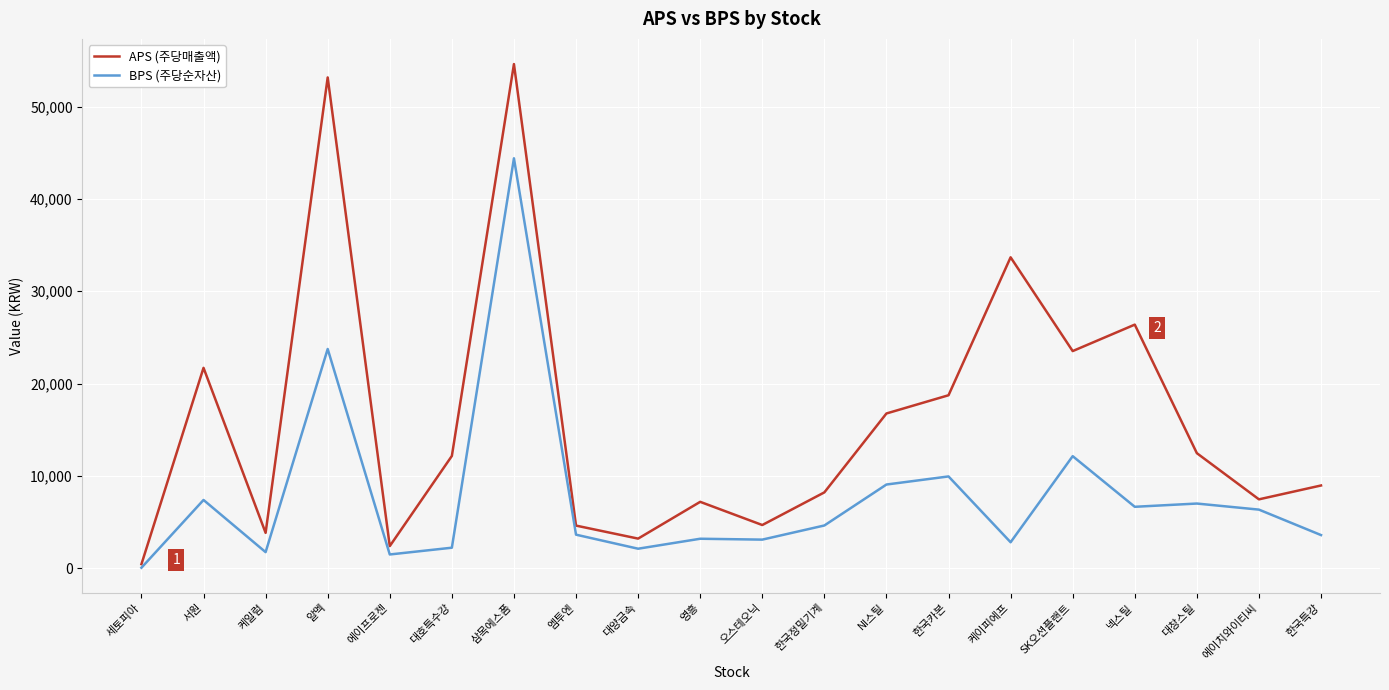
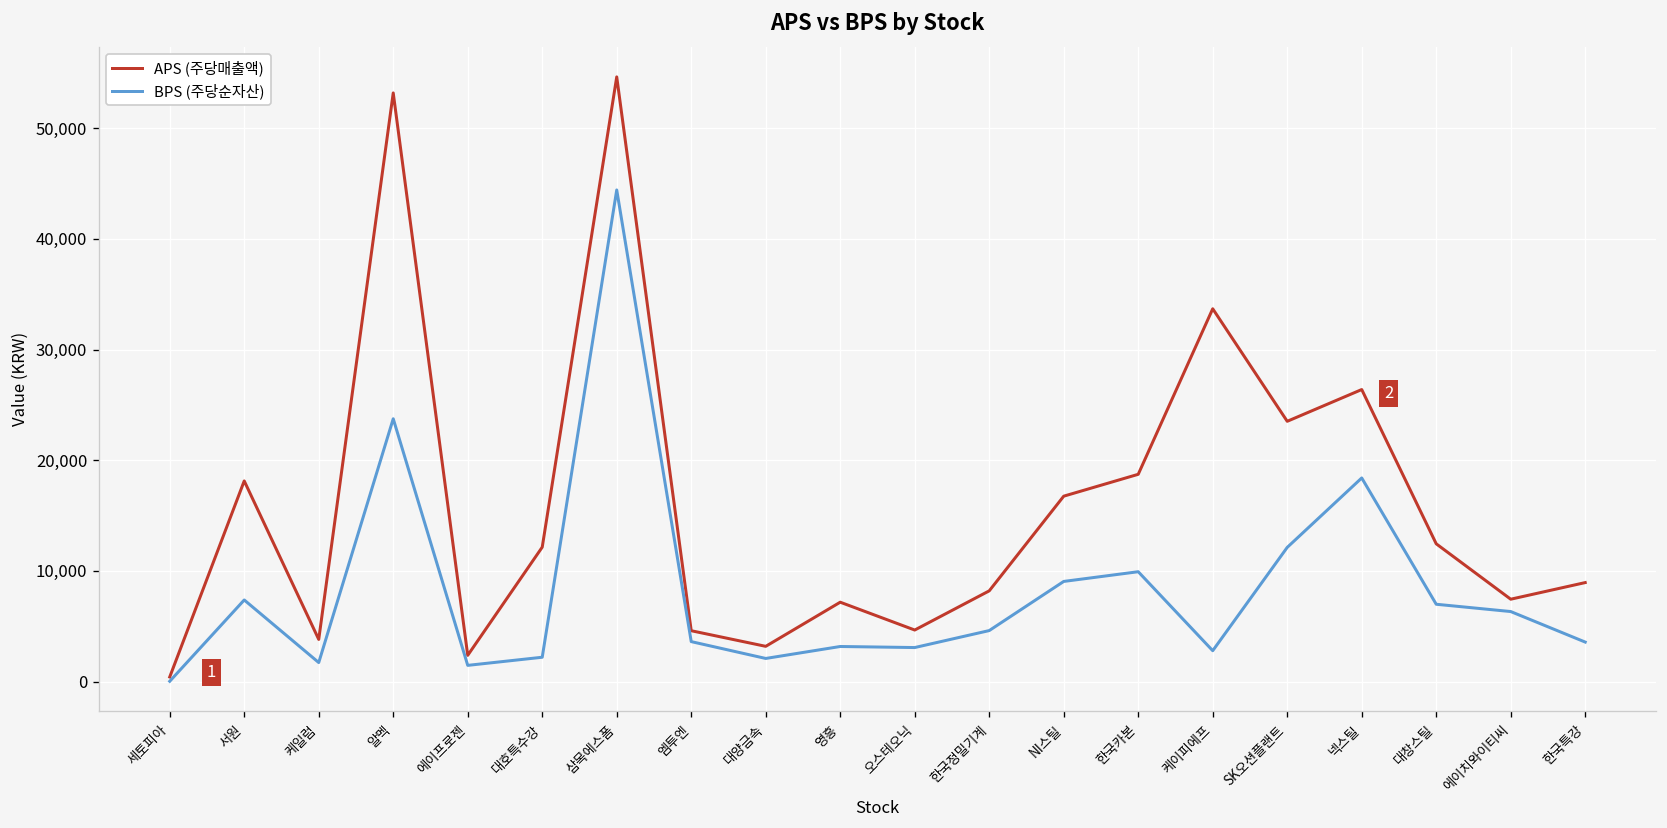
APS (주당매출액), 서원: 22,000 -> 18,000
BPS (주당순자산), 넥스틸: 7,000 -> 18,000
